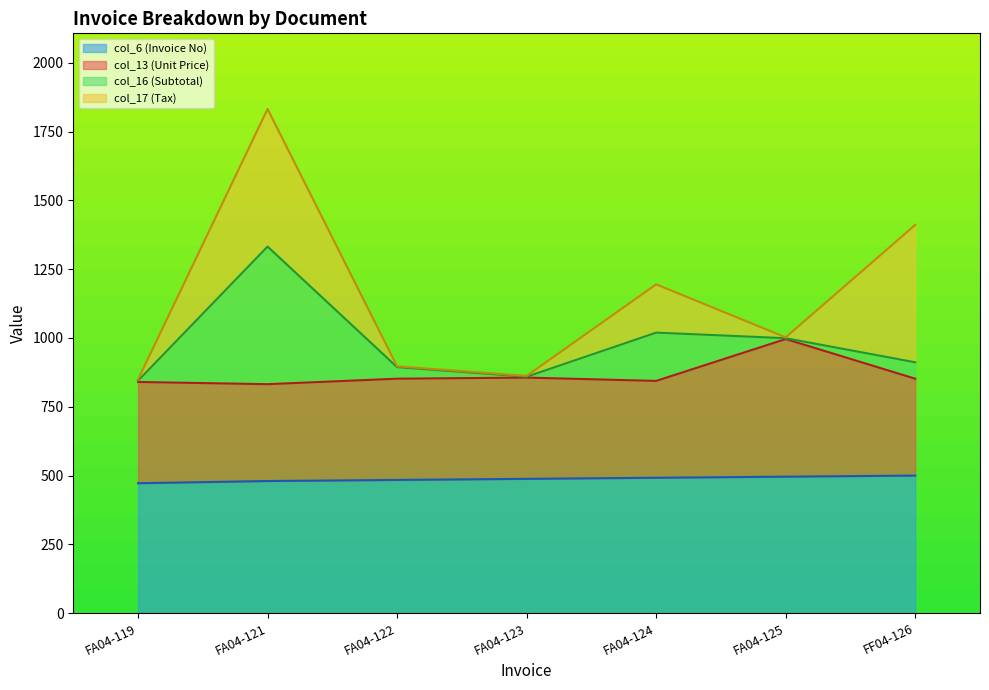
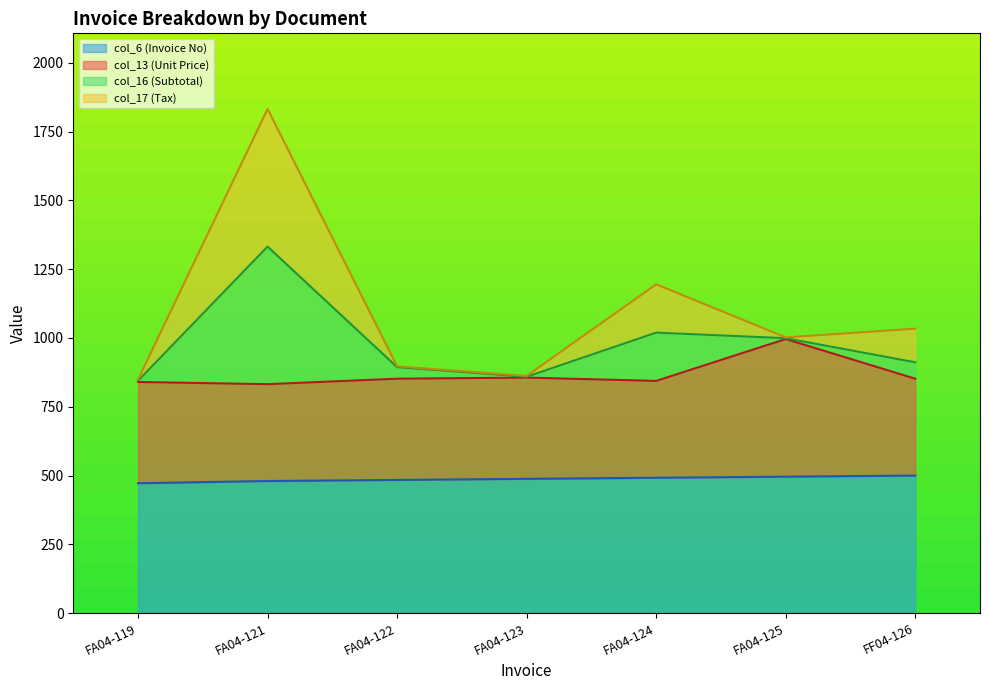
col_17 (Tax), FF04-126: 500 -> 120
